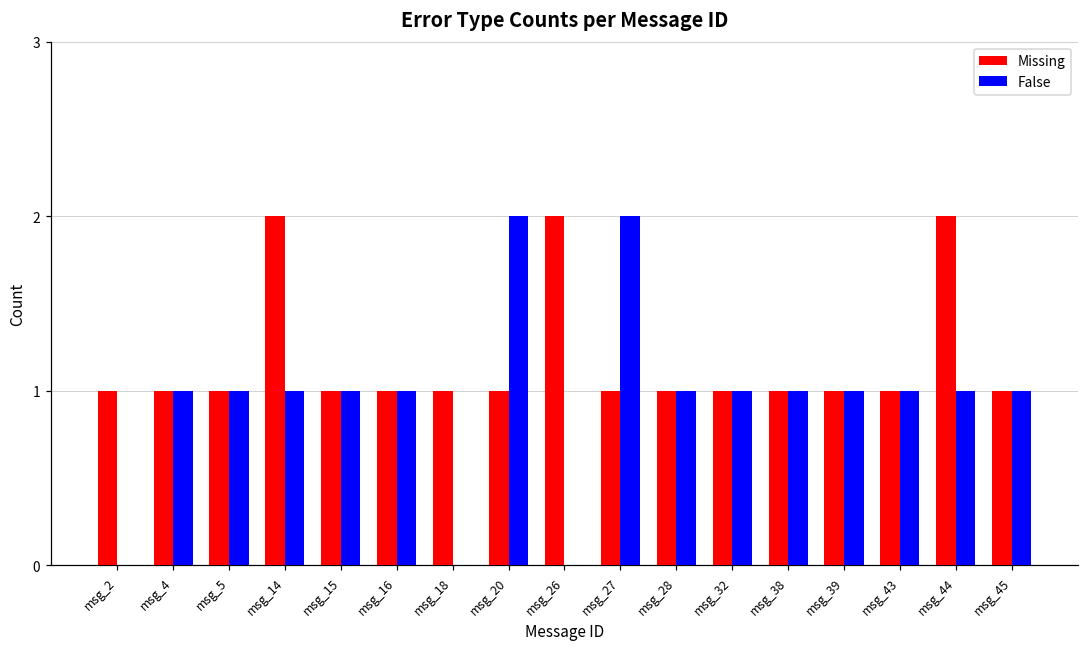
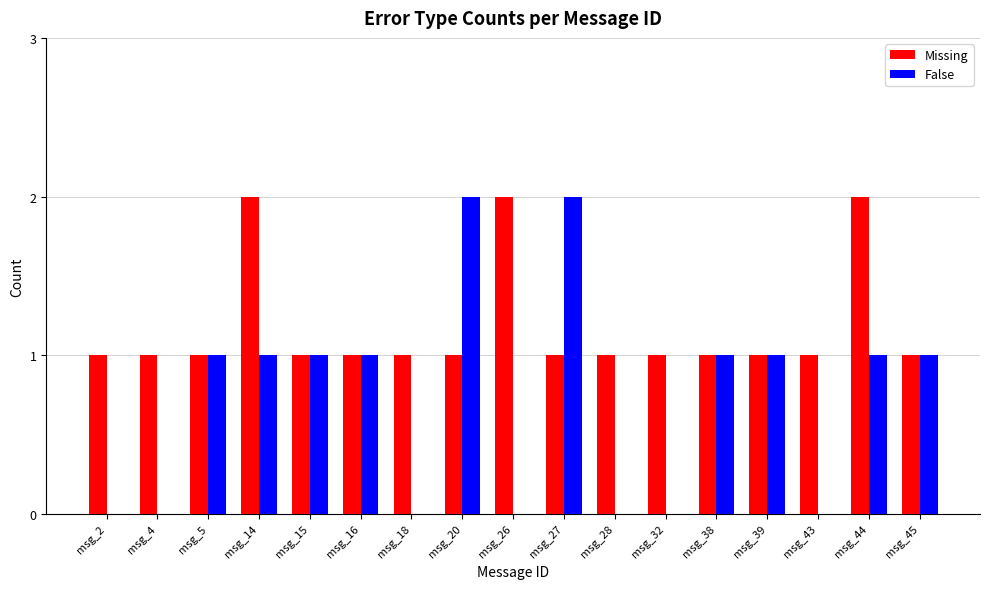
False, msg_4: 1 -> 0
False, msg_28: 1 -> 0
False, msg_32: 1 -> 0
False, msg_43: 1 -> 0
